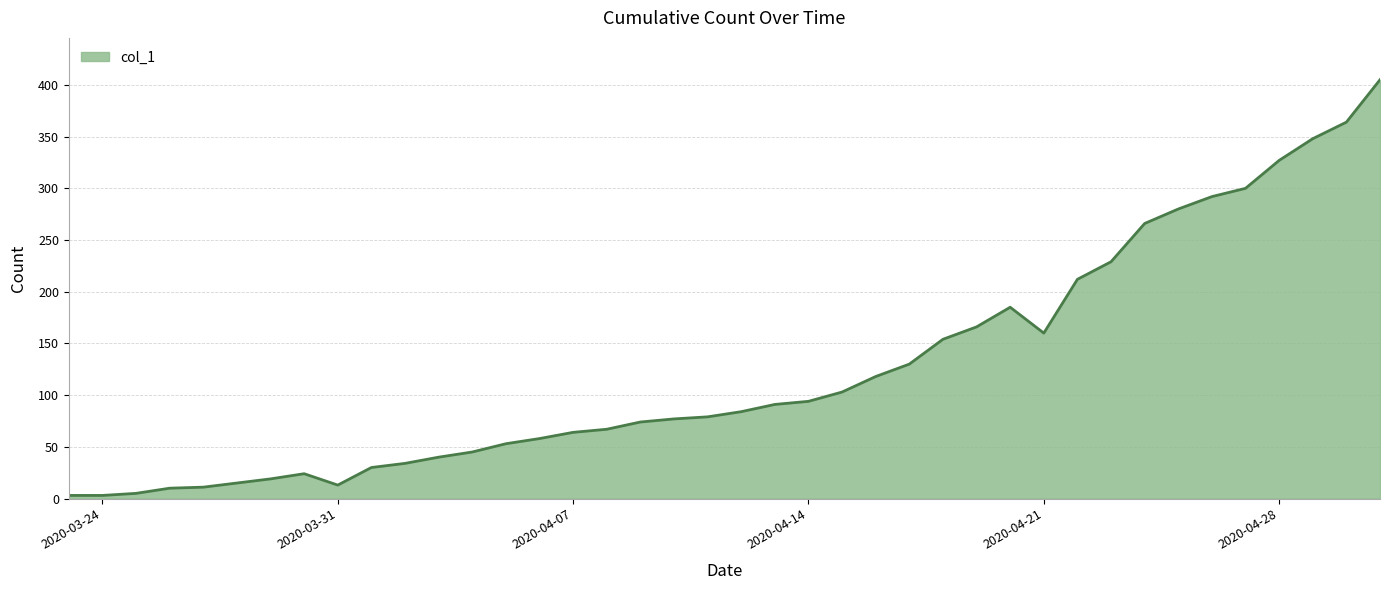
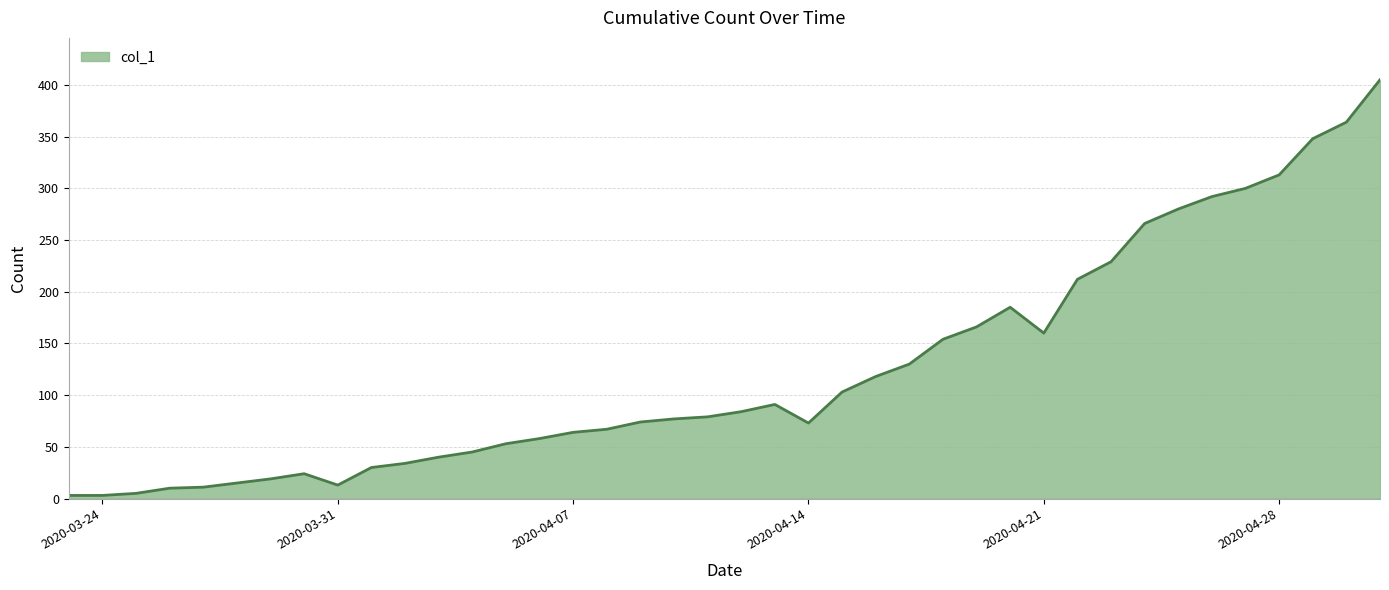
2020-04-14: 94 -> 73
2020-04-28: 327 -> 313
